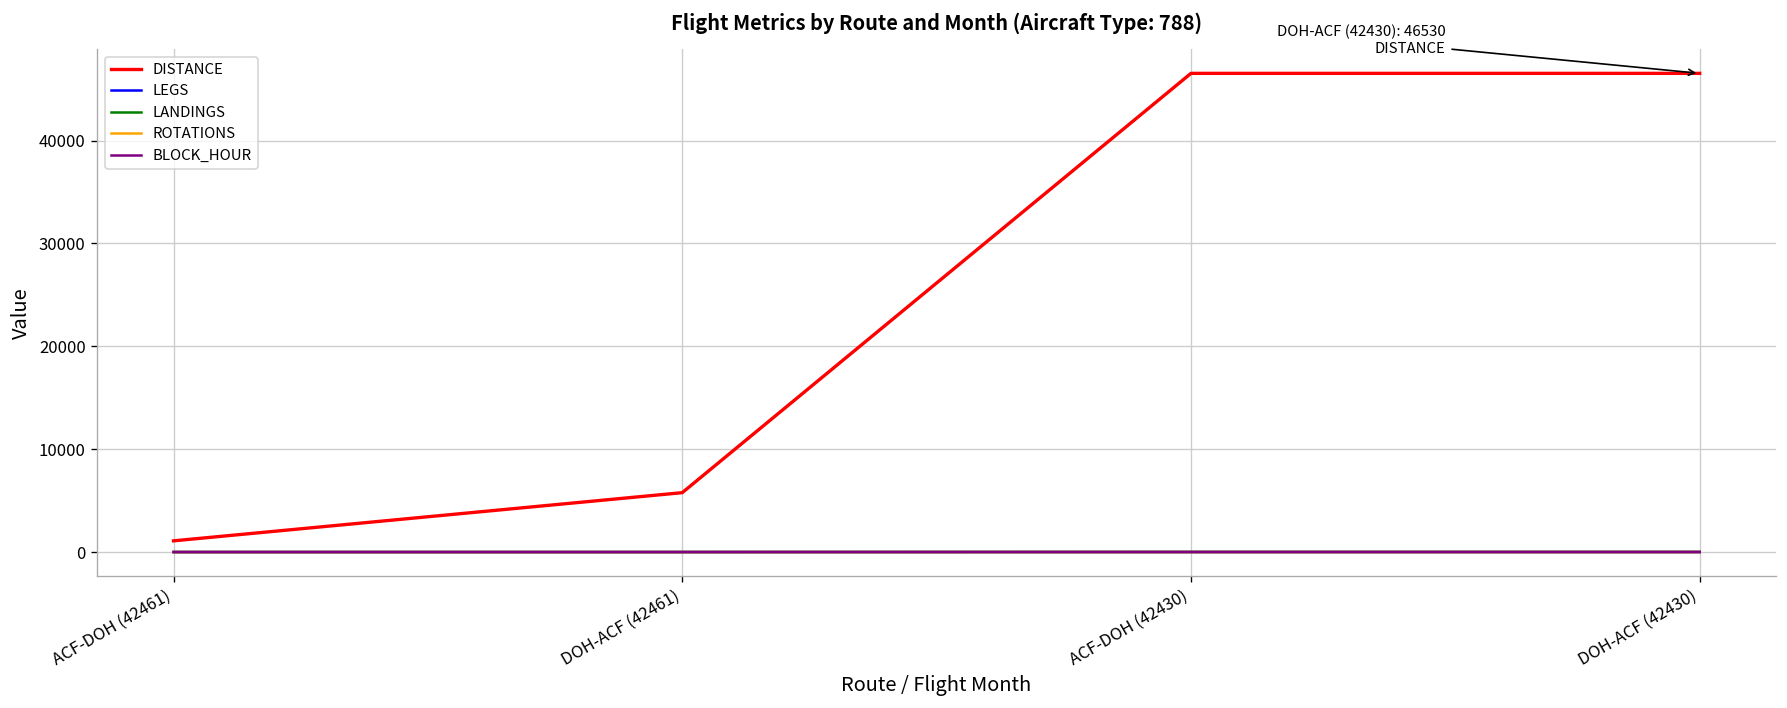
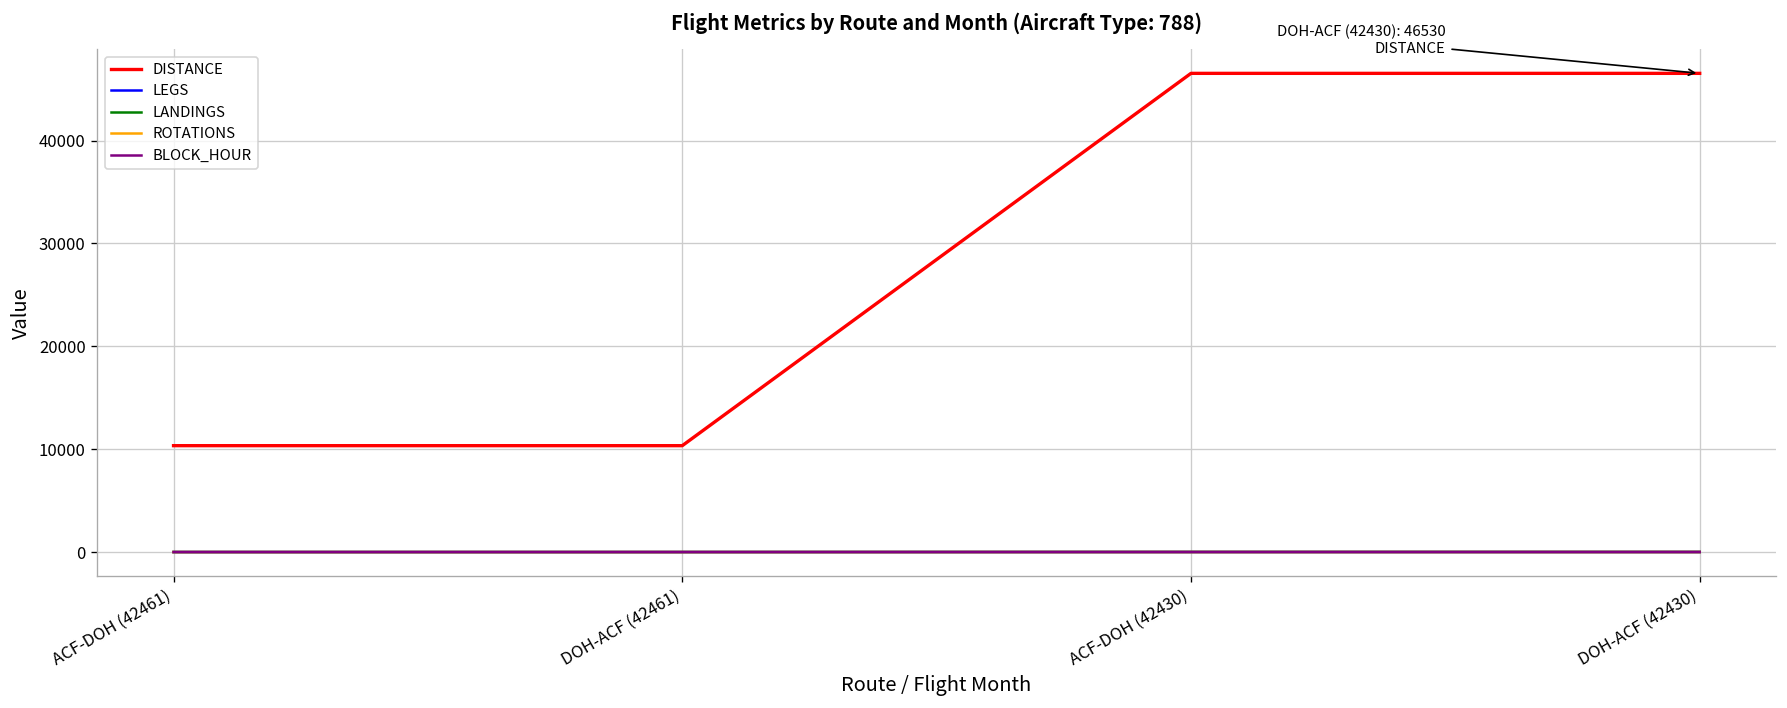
DISTANCE, ACF-DOH (42461): 1000 -> 10000
DISTANCE, DOH-ACF (42461): 6000 -> 10000
